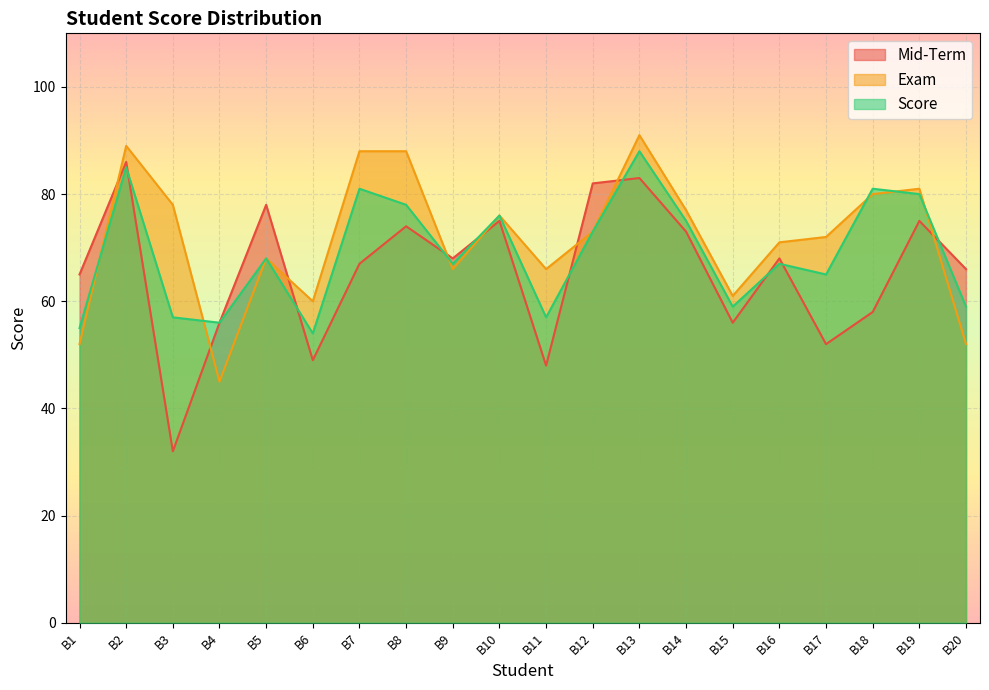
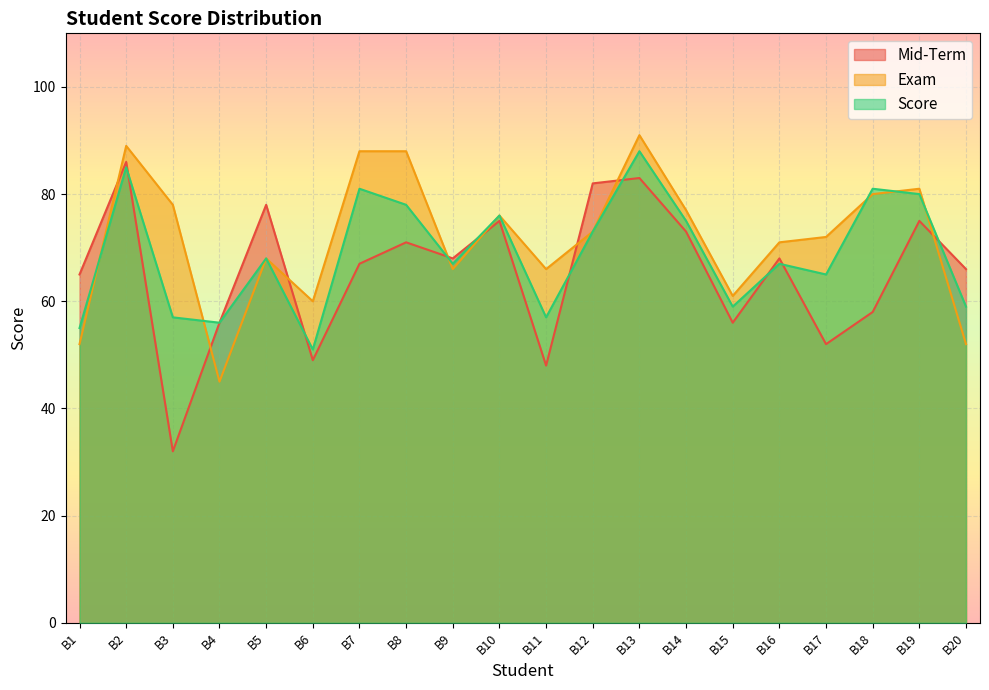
Score, B6: 54 -> 51
Mid-Term, B8: 74 -> 71
